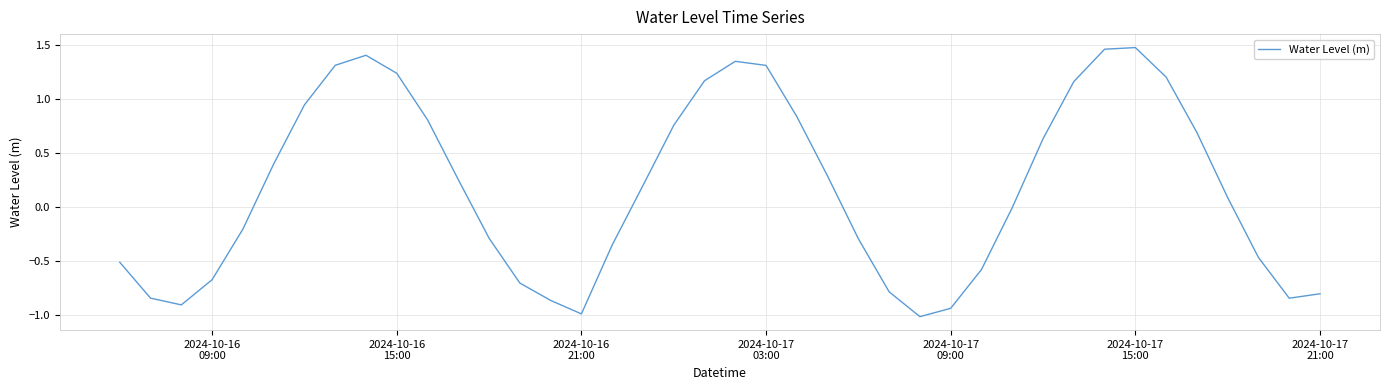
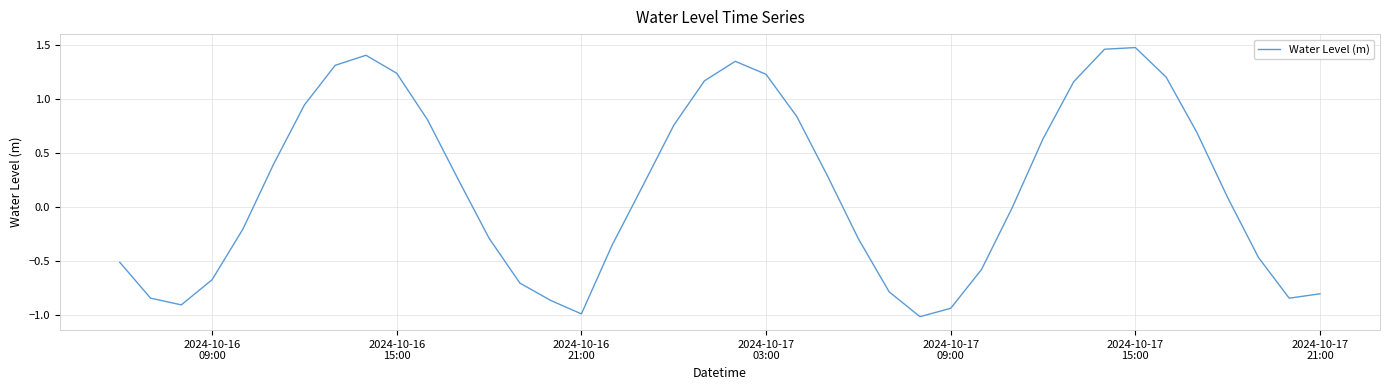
2024-10-17 03:00: 1.31 -> 1.23
